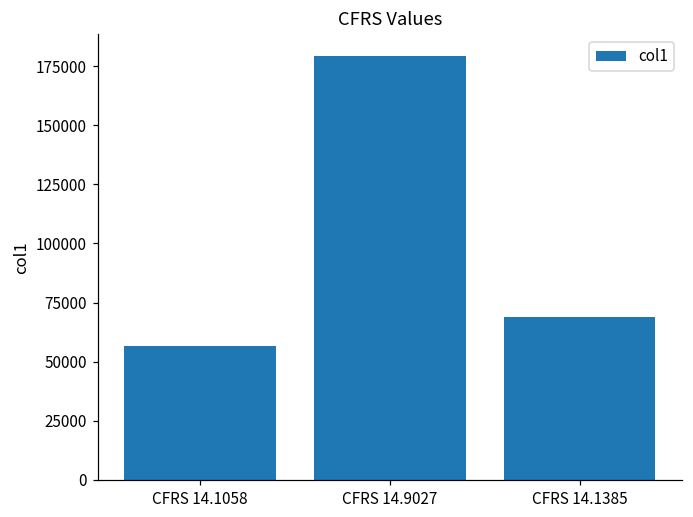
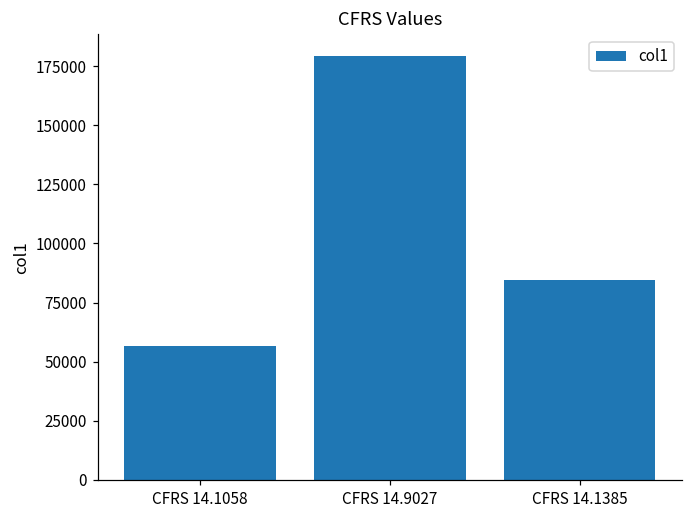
CFRS 14.1385: 69000 -> 85000
